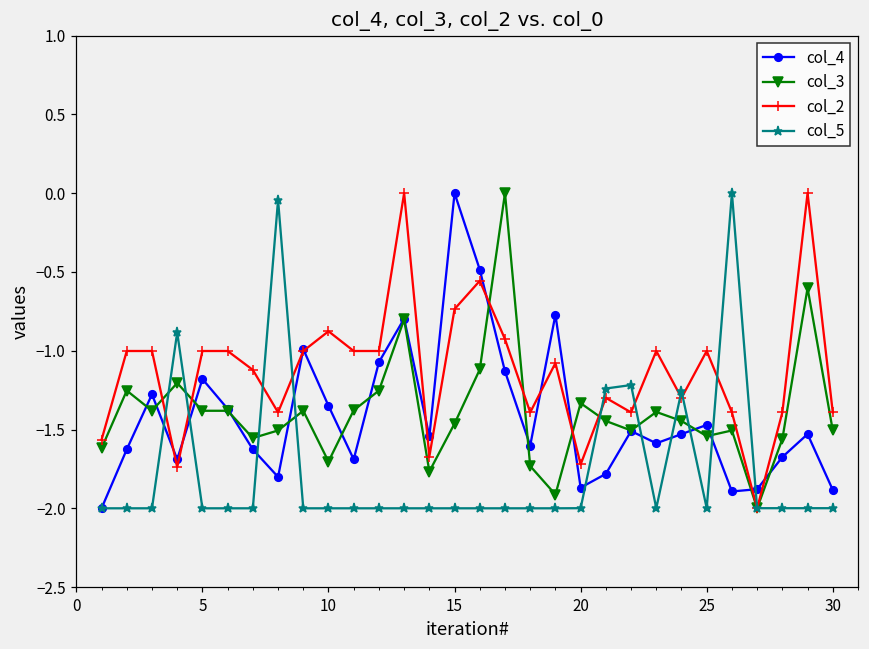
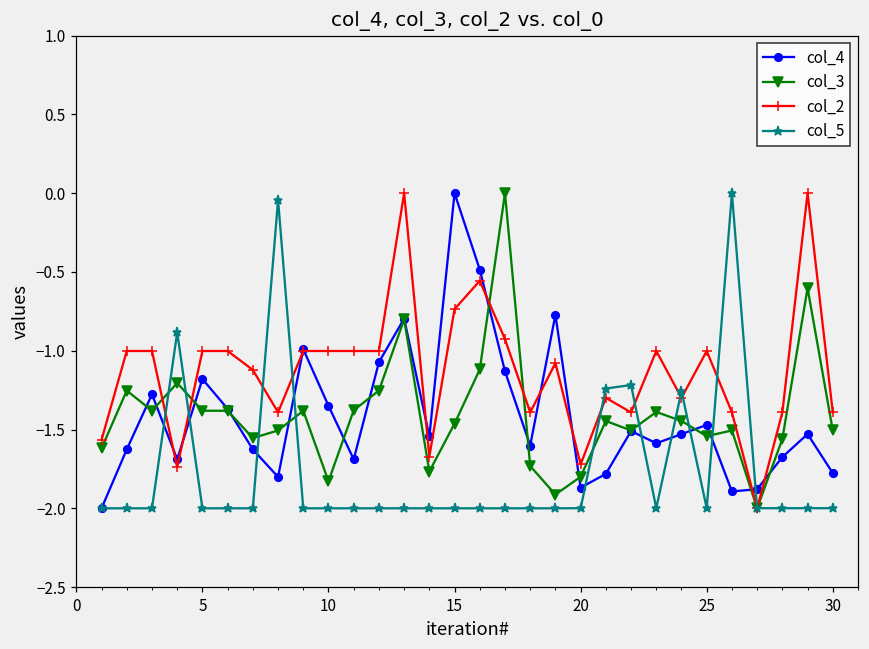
col_3, 10: -1.70 -> -1.83
col_2, 10: -0.88 -> -1.00
col_3, 20: -1.33 -> -1.80
col_4, 30: -1.88 -> -1.78
